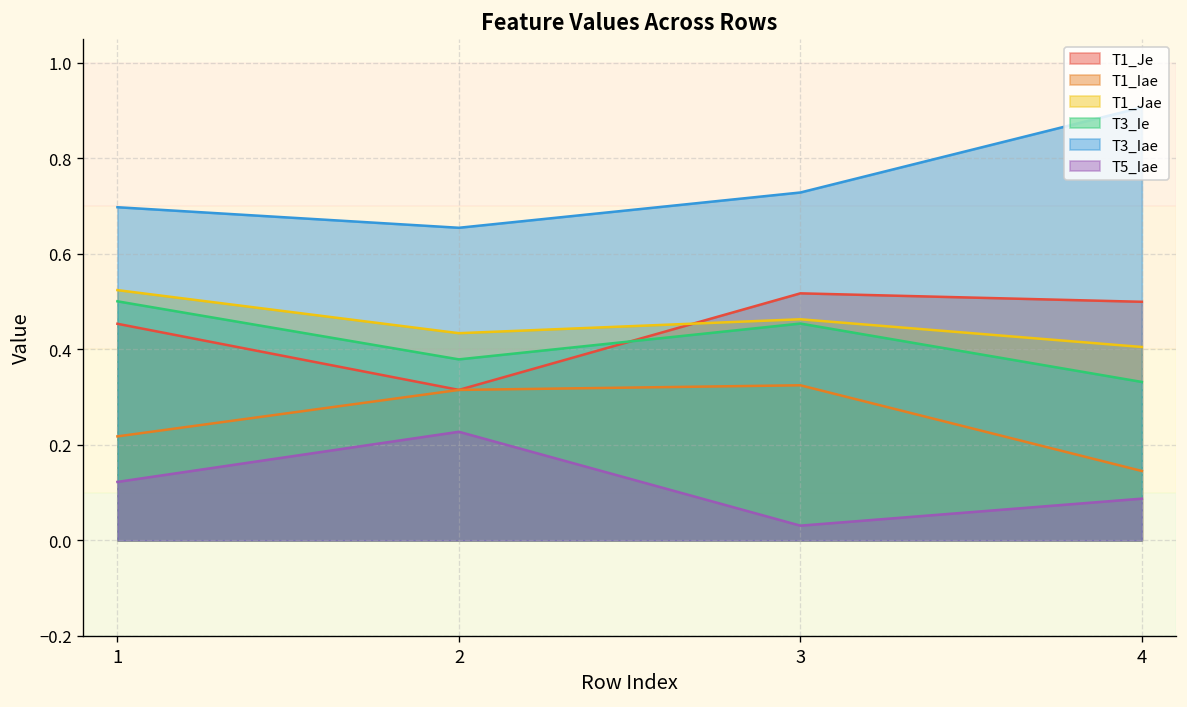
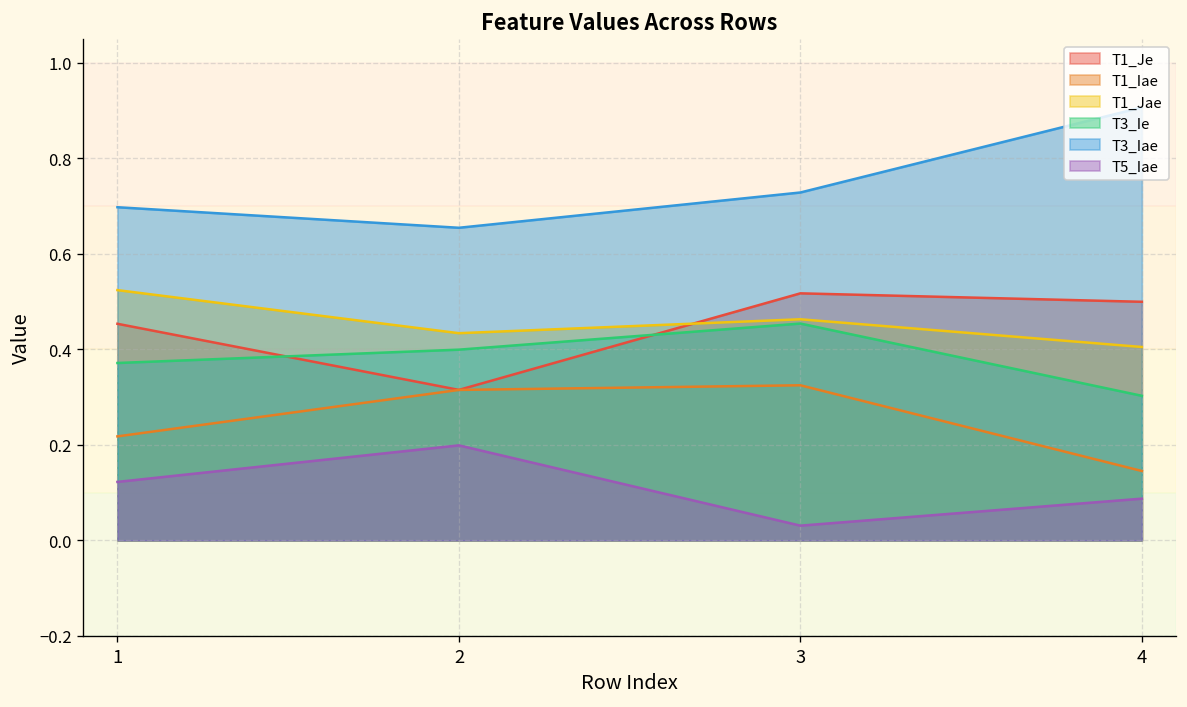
T3_Ie, 1: 0.50 -> 0.37
T3_Ie, 2: 0.38 -> 0.40
T5_Iae, 2: 0.23 -> 0.20
T3_Ie, 4: 0.33 -> 0.30
